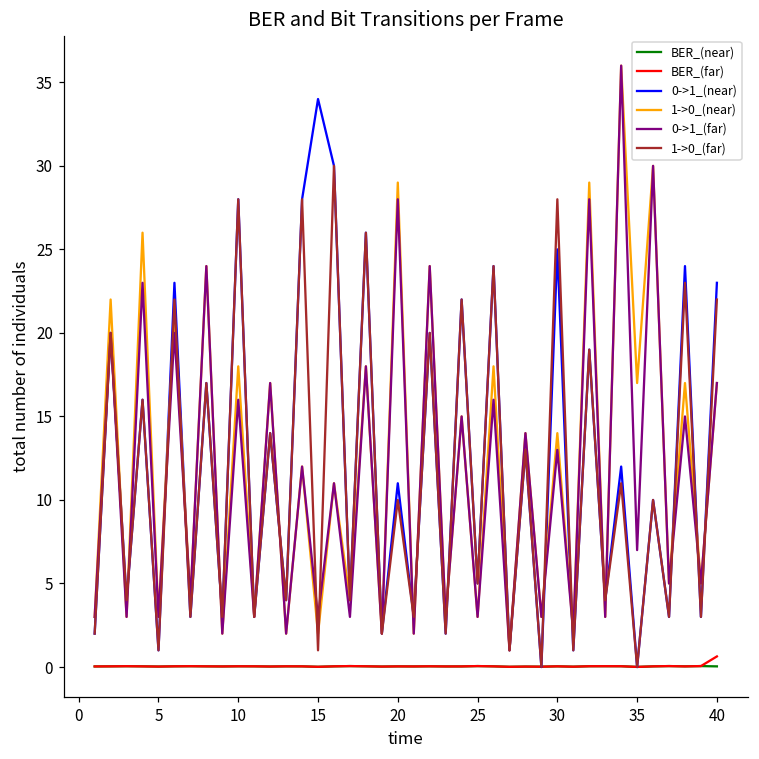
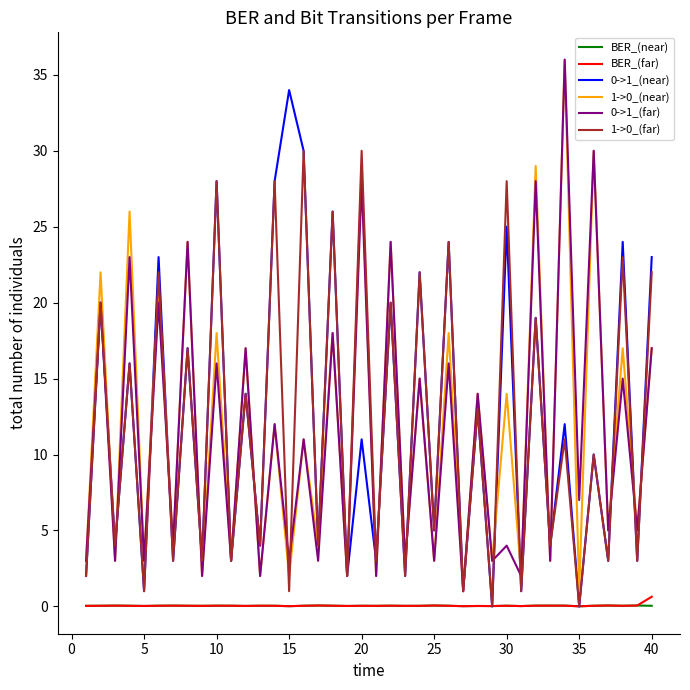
1->0_(far), 20: 10 -> 30
0->1_(far), 30: 13 -> 4
1->0_(near), 35: 17 -> 1
